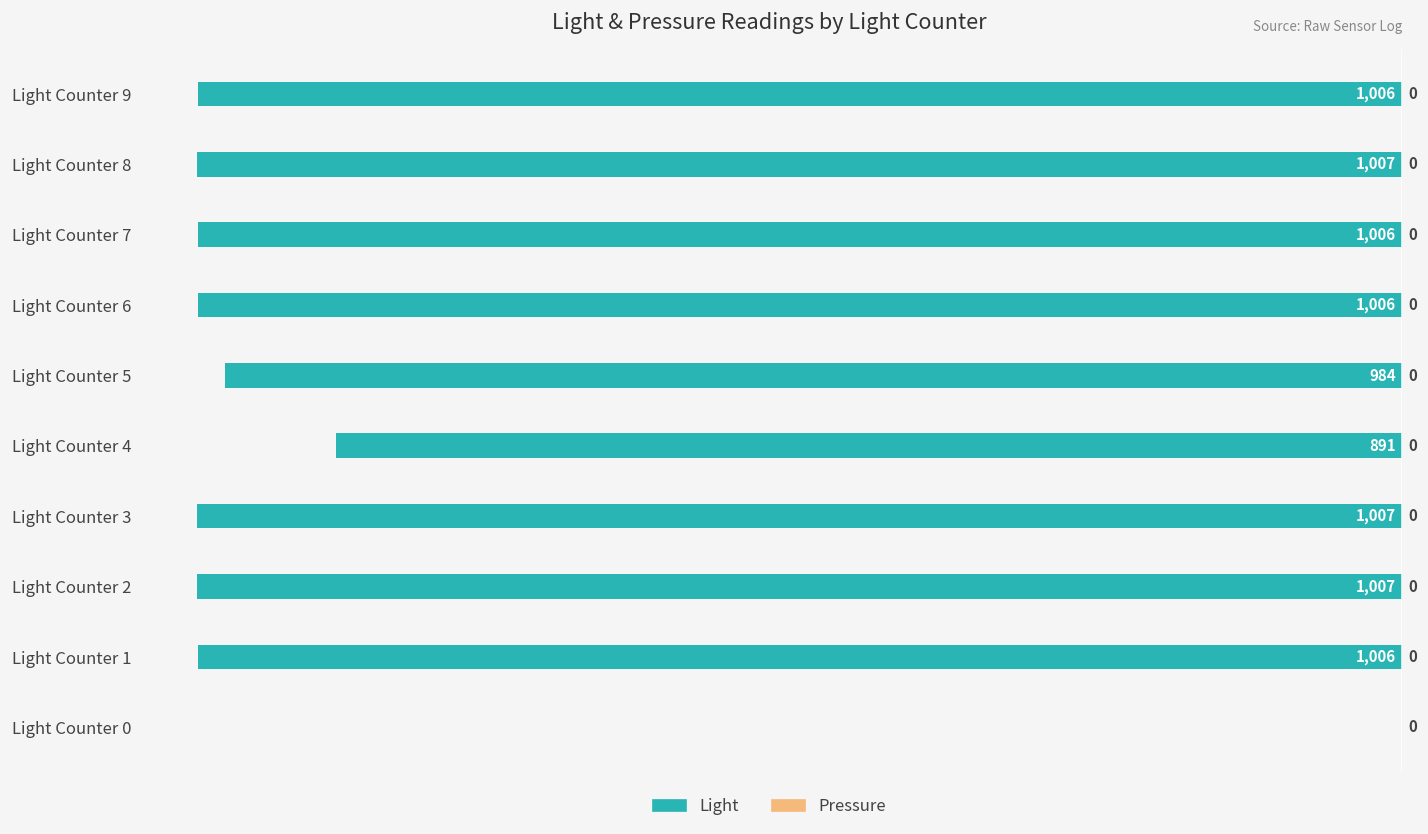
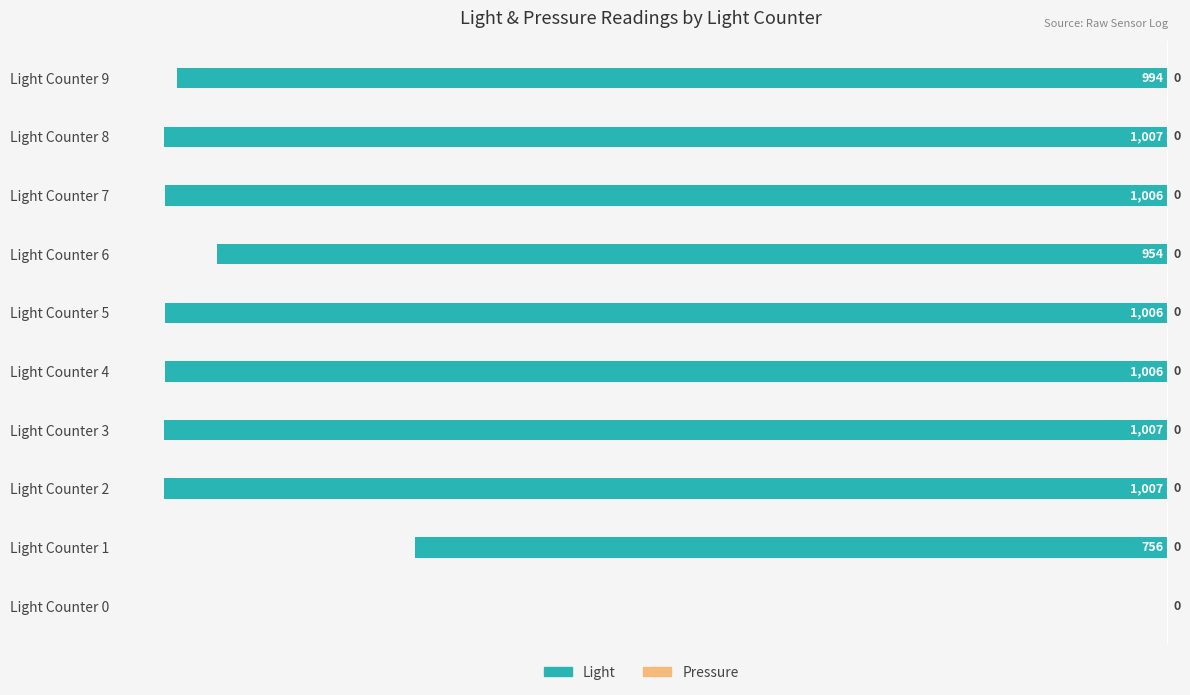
Light, Light Counter 9: 1,006 -> 994
Light, Light Counter 6: 1,006 -> 954
Light, Light Counter 5: 984 -> 1,006
Light, Light Counter 4: 891 -> 1,006
Light, Light Counter 1: 1,006 -> 756
